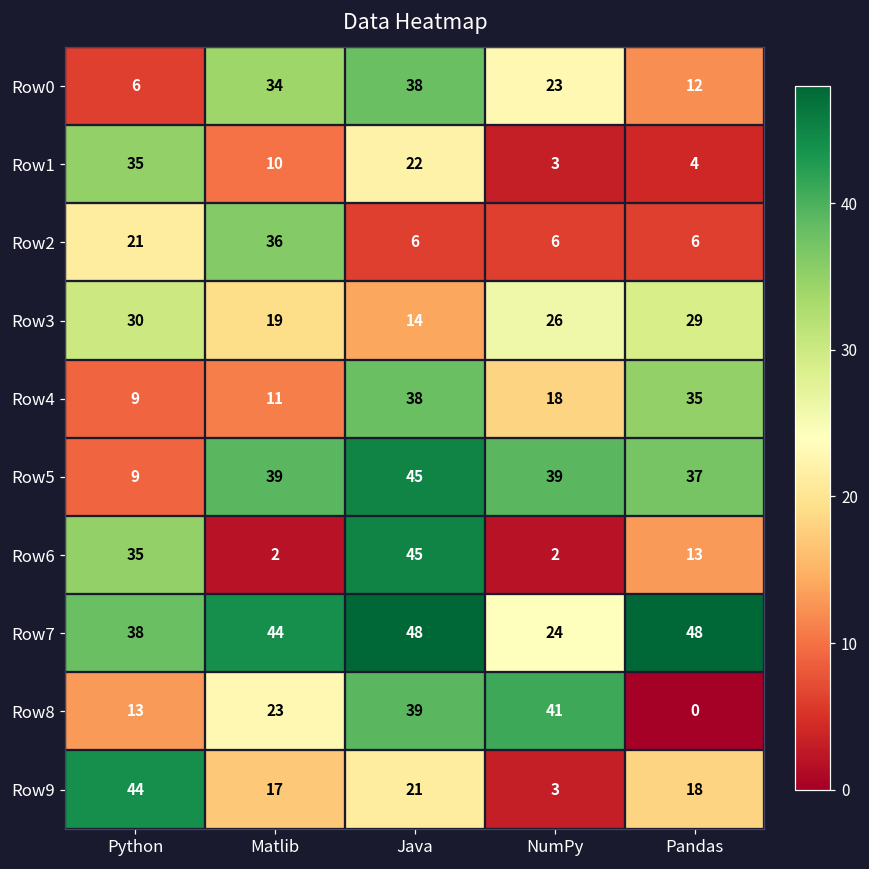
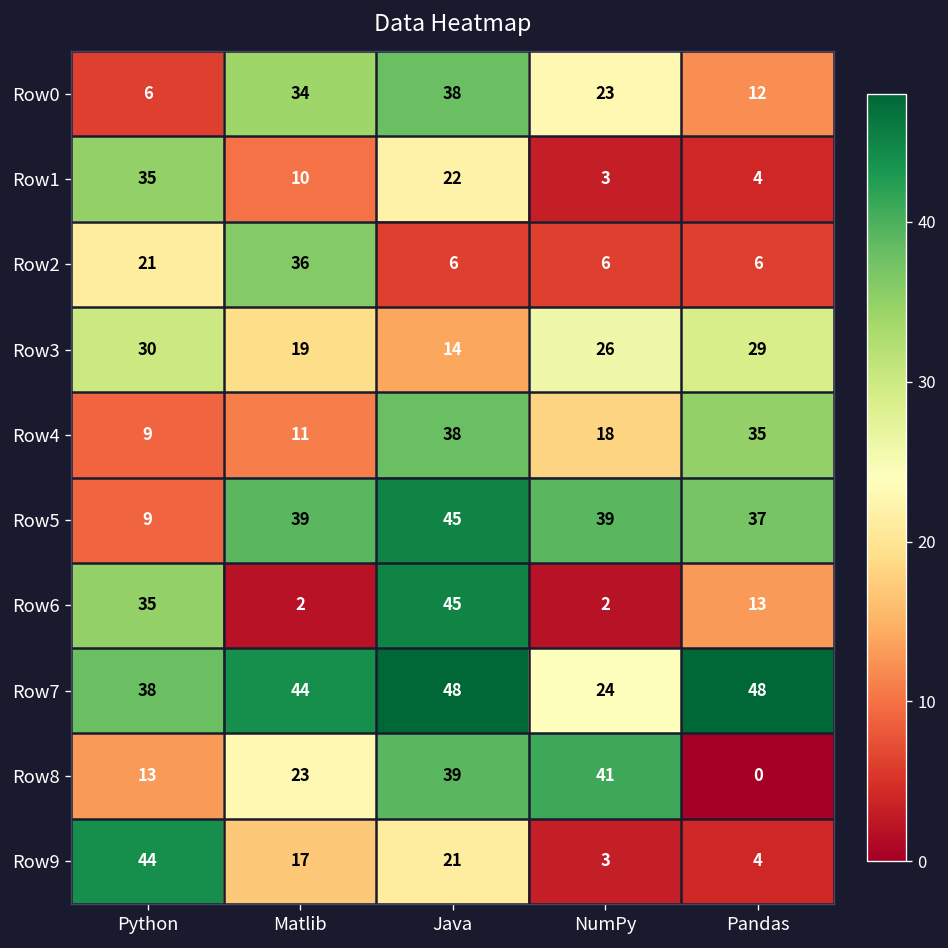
Row9, Pandas: 18 -> 4
